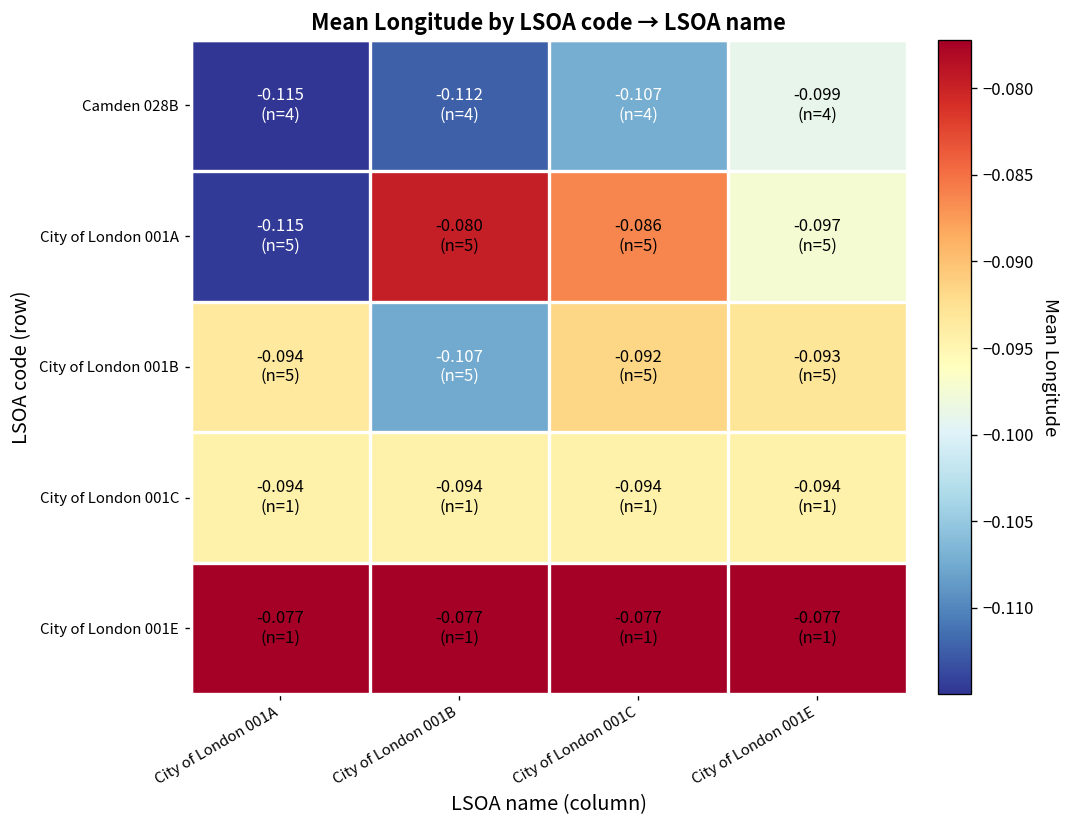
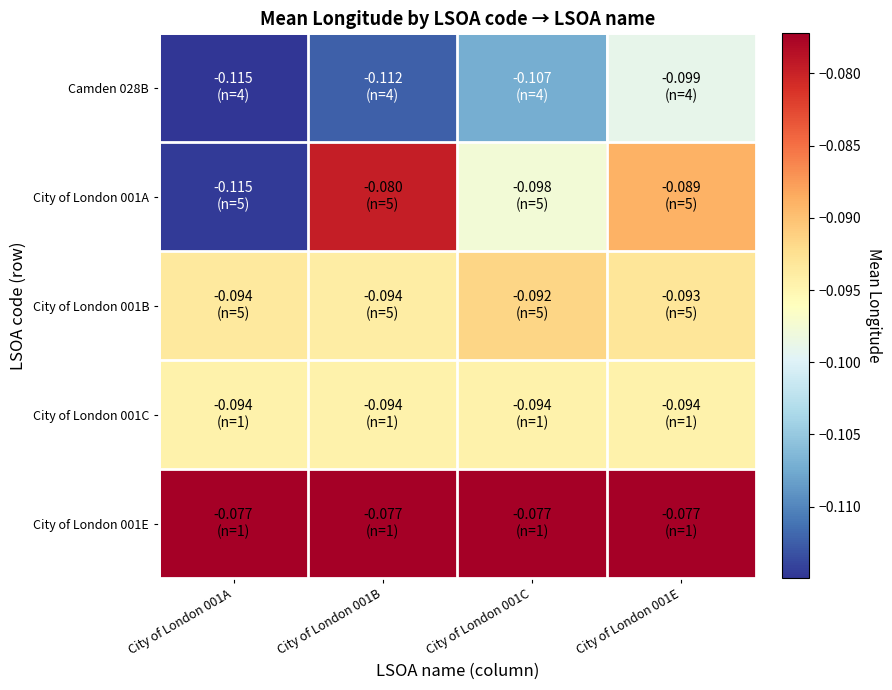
City of London 001A, City of London 001C: -0.086 -> -0.098
City of London 001A, City of London 001E: -0.097 -> -0.089
City of London 001B, City of London 001B: -0.107 -> -0.094
